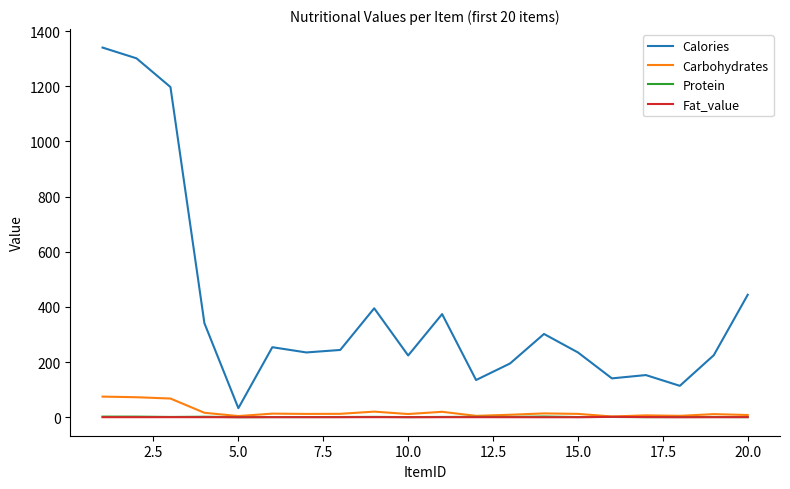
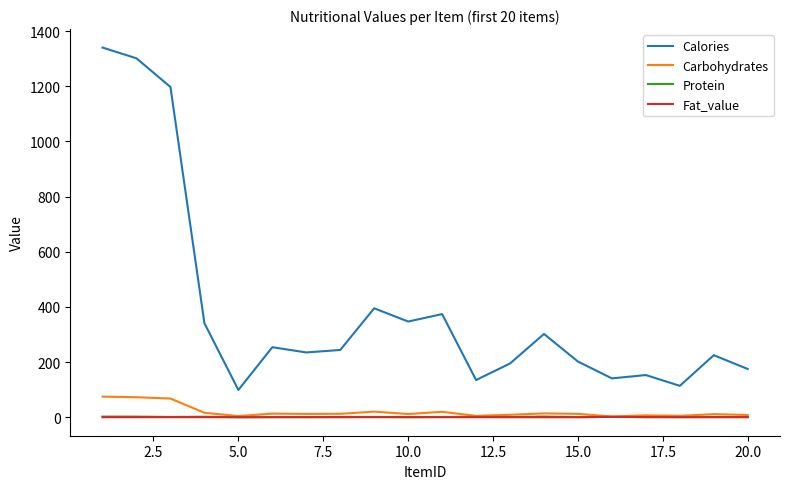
Calories, 5.0: 30 -> 100
Calories, 10.0: 220 -> 350
Calories, 15.0: 240 -> 200
Calories, 20.0: 440 -> 180
